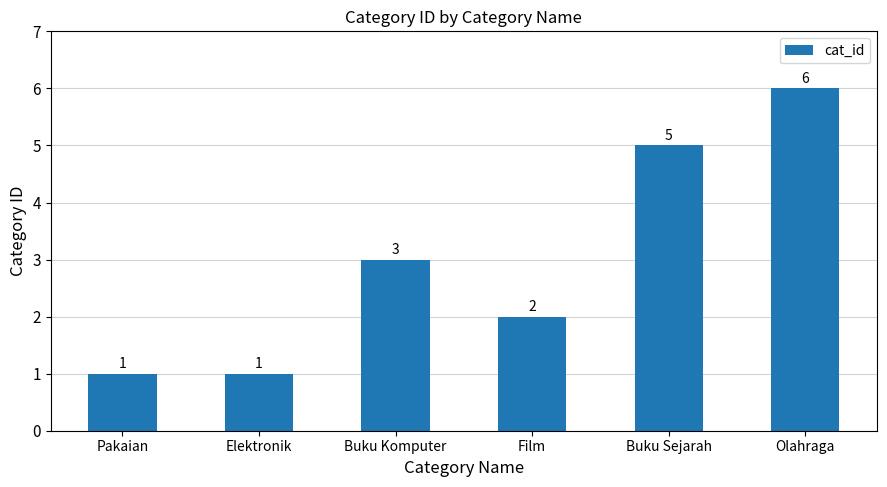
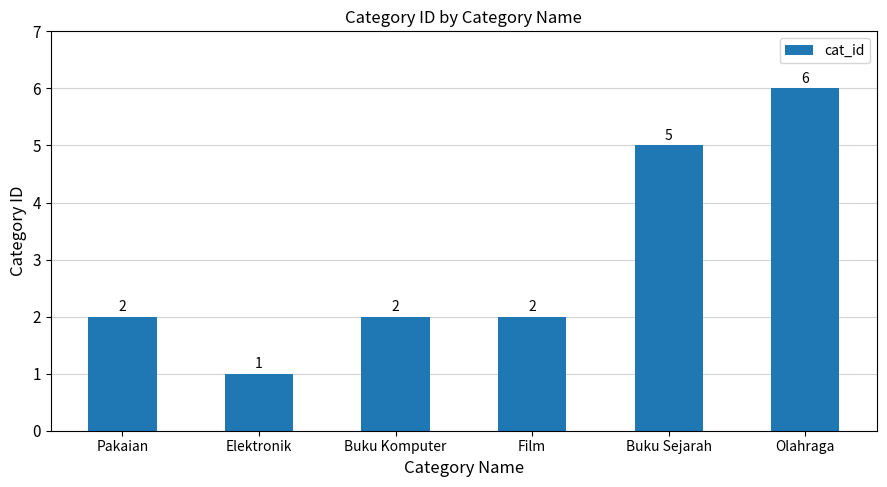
Pakaian: 1 -> 2
Buku Komputer: 3 -> 2
